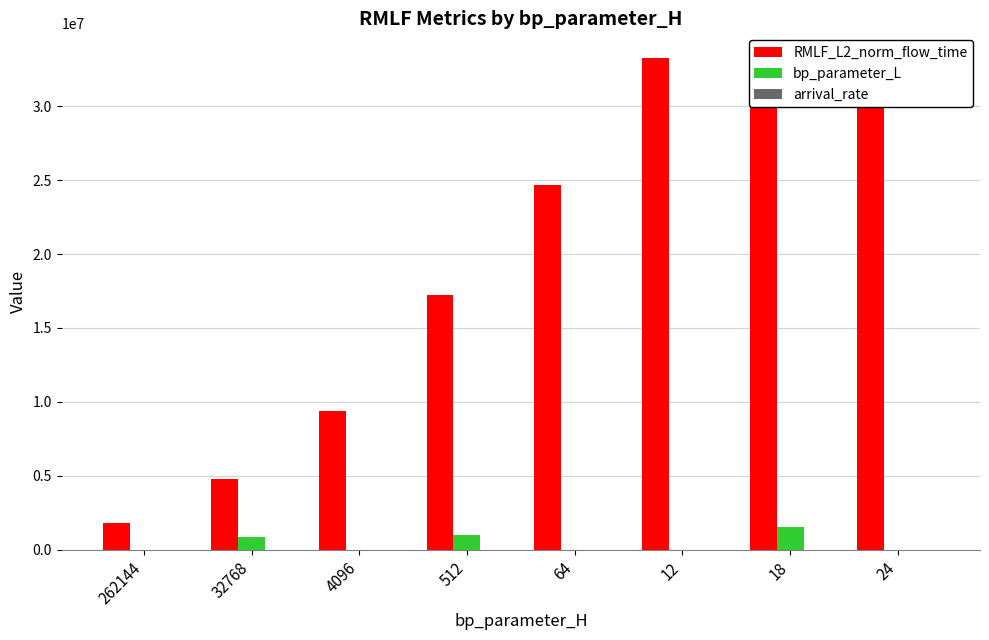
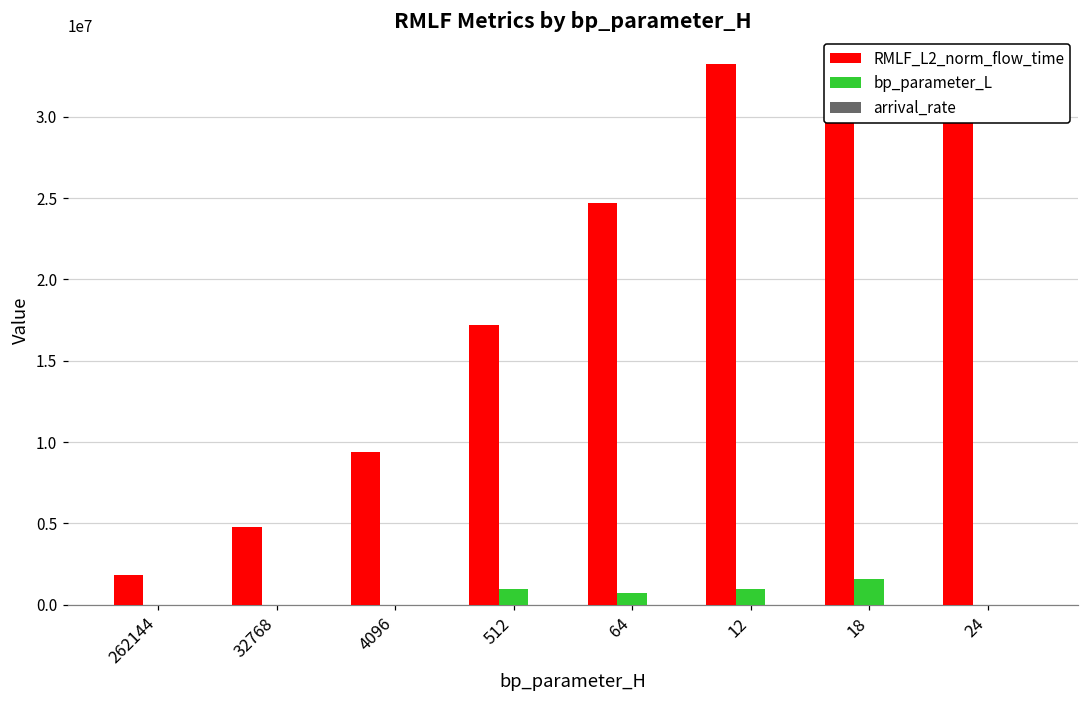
bp_parameter_L, 32768: 800000 -> 0
bp_parameter_L, 64: 0 -> 700000
bp_parameter_L, 12: 0 -> 1000000
